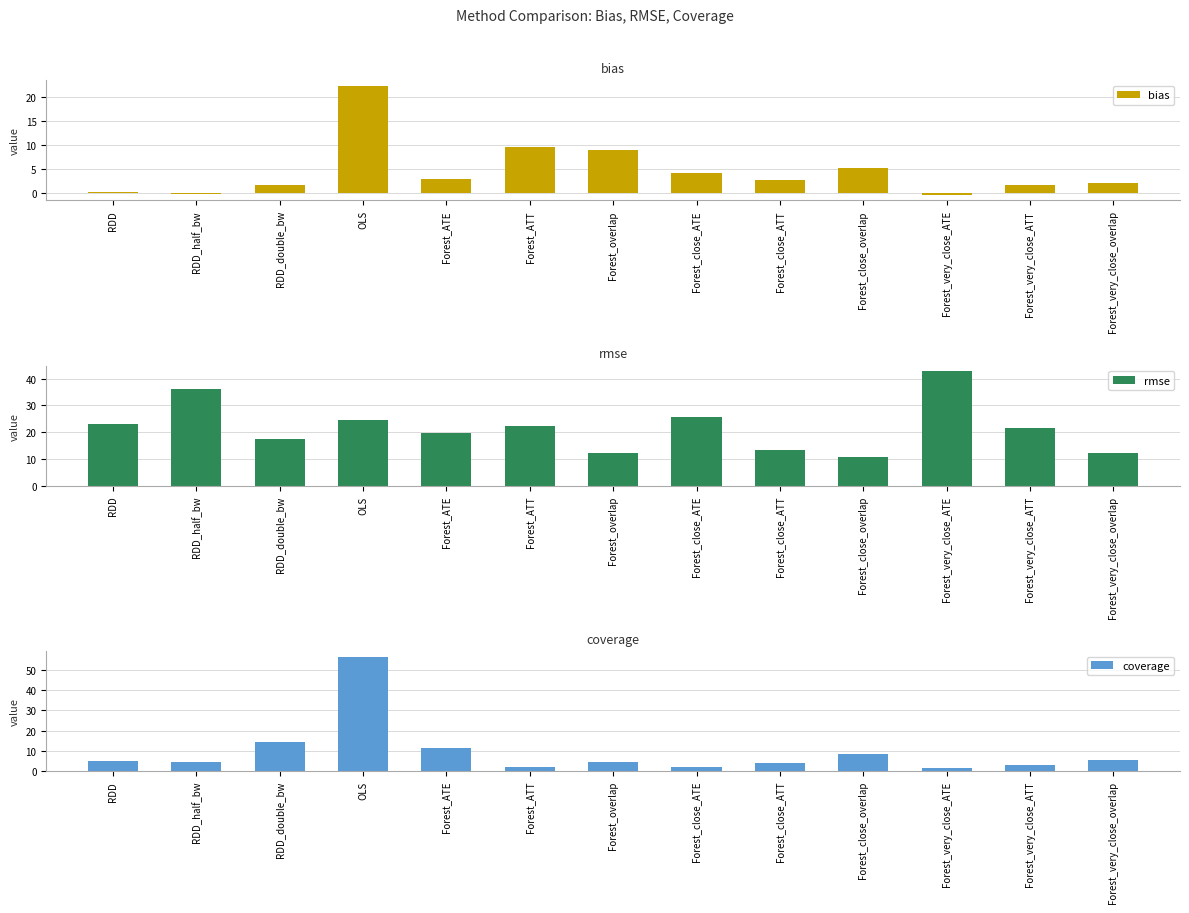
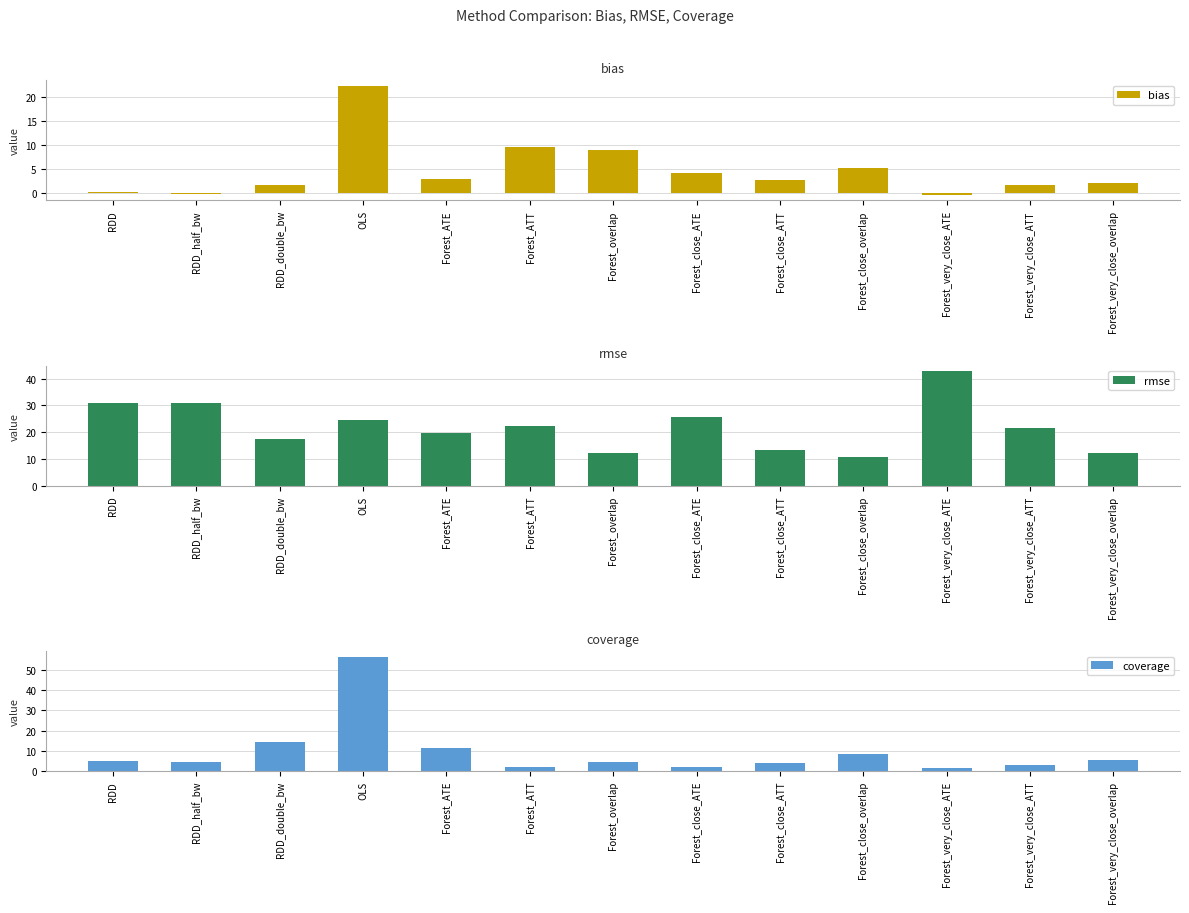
rmse, RDD: 23 -> 31
rmse, RDD_half_bw: 36 -> 31
